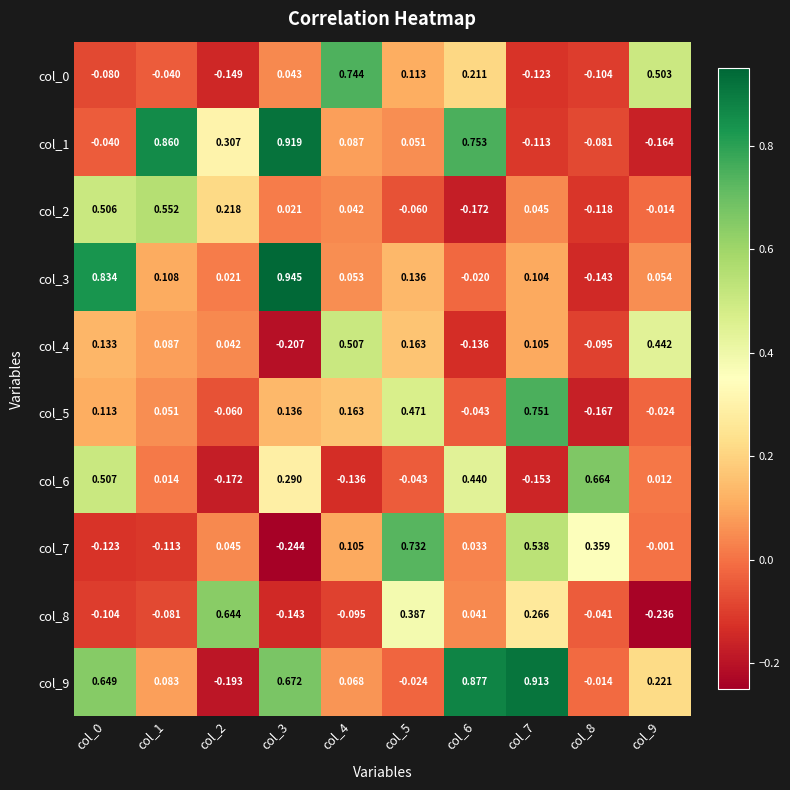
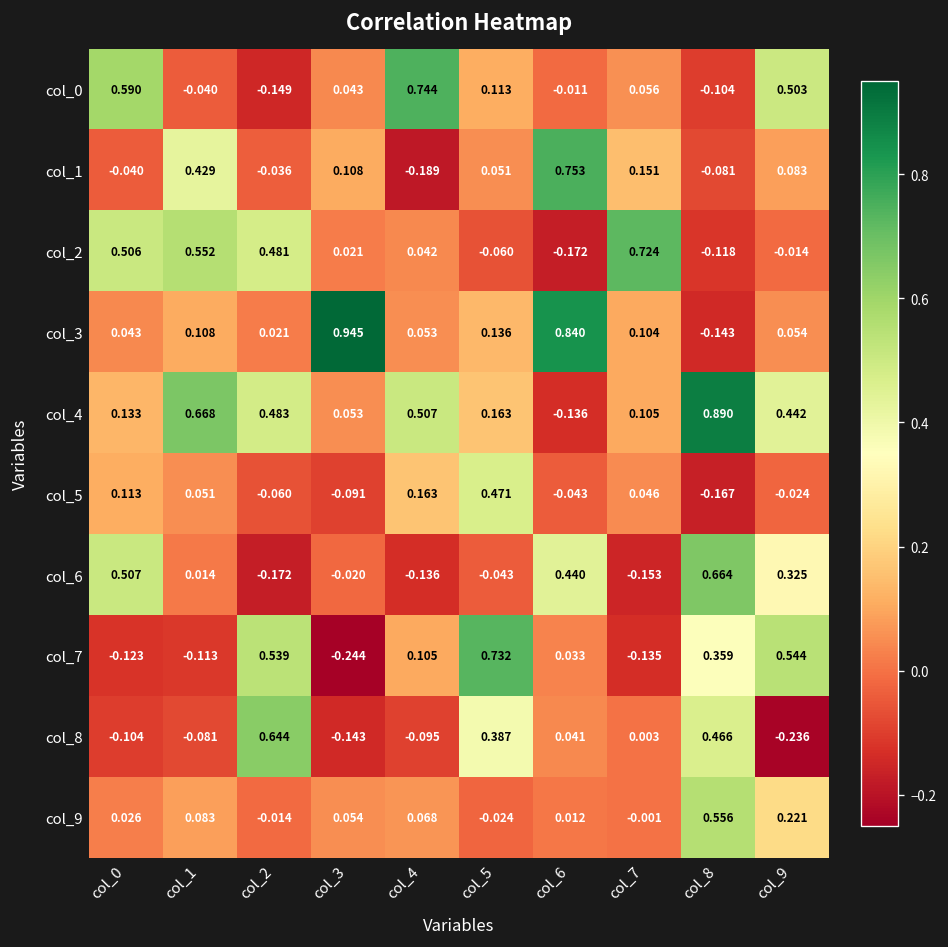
col_0, col_0: -0.080 -> 0.590
col_0, col_6: 0.211 -> -0.011
col_0, col_7: -0.123 -> 0.056
col_1, col_1: 0.860 -> 0.429
col_1, col_2: 0.307 -> -0.036
col_1, col_3: 0.919 -> 0.108
col_1, col_4: 0.087 -> -0.189
col_1, col_7: -0.113 -> 0.151
col_1, col_9: -0.164 -> 0.083
col_2, col_2: 0.218 -> 0.481
col_2, col_7: 0.045 -> 0.724
col_3, col_0: 0.834 -> 0.043
col_3, col_6: -0.020 -> 0.840
col_4, col_1: 0.087 -> 0.668
col_4, col_2: 0.042 -> 0.483
col_4, col_3: -0.207 -> 0.053
col_4, col_8: -0.095 -> 0.890
col_5, col_3: 0.136 -> -0.091
col_5, col_7: 0.751 -> 0.046
col_6, col_3: 0.290 -> -0.020
col_6, col_9: 0.012 -> 0.325
col_7, col_2: 0.045 -> 0.539
col_7, col_7: 0.538 -> -0.135
col_7, col_9: -0.001 -> 0.544
col_8, col_7: 0.266 -> 0.003
col_8, col_8: -0.041 -> 0.466
col_9, col_0: 0.649 -> 0.026
col_9, col_2: -0.193 -> -0.014
col_9, col_3: 0.672 -> 0.054
col_9, col_6: 0.877 -> 0.012
col_9, col_7: 0.913 -> -0.001
col_9, col_8: -0.014 -> 0.556
